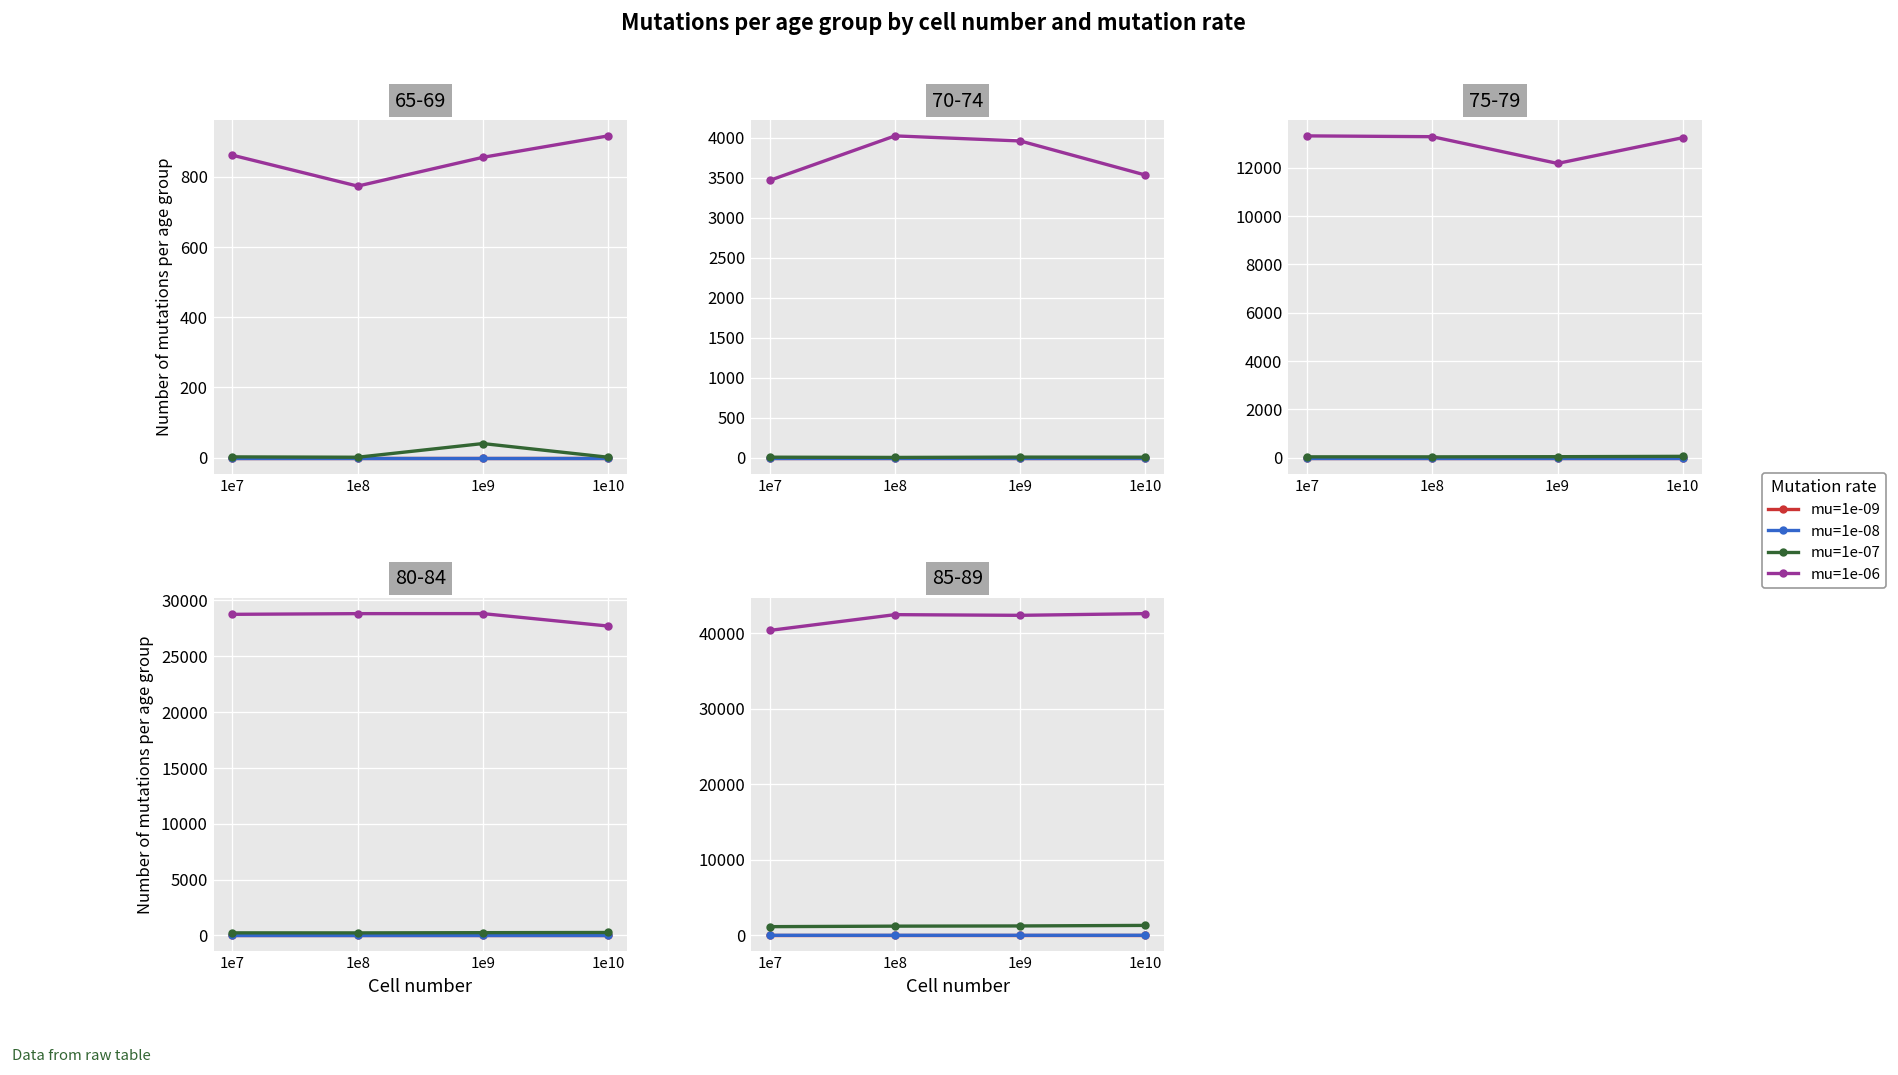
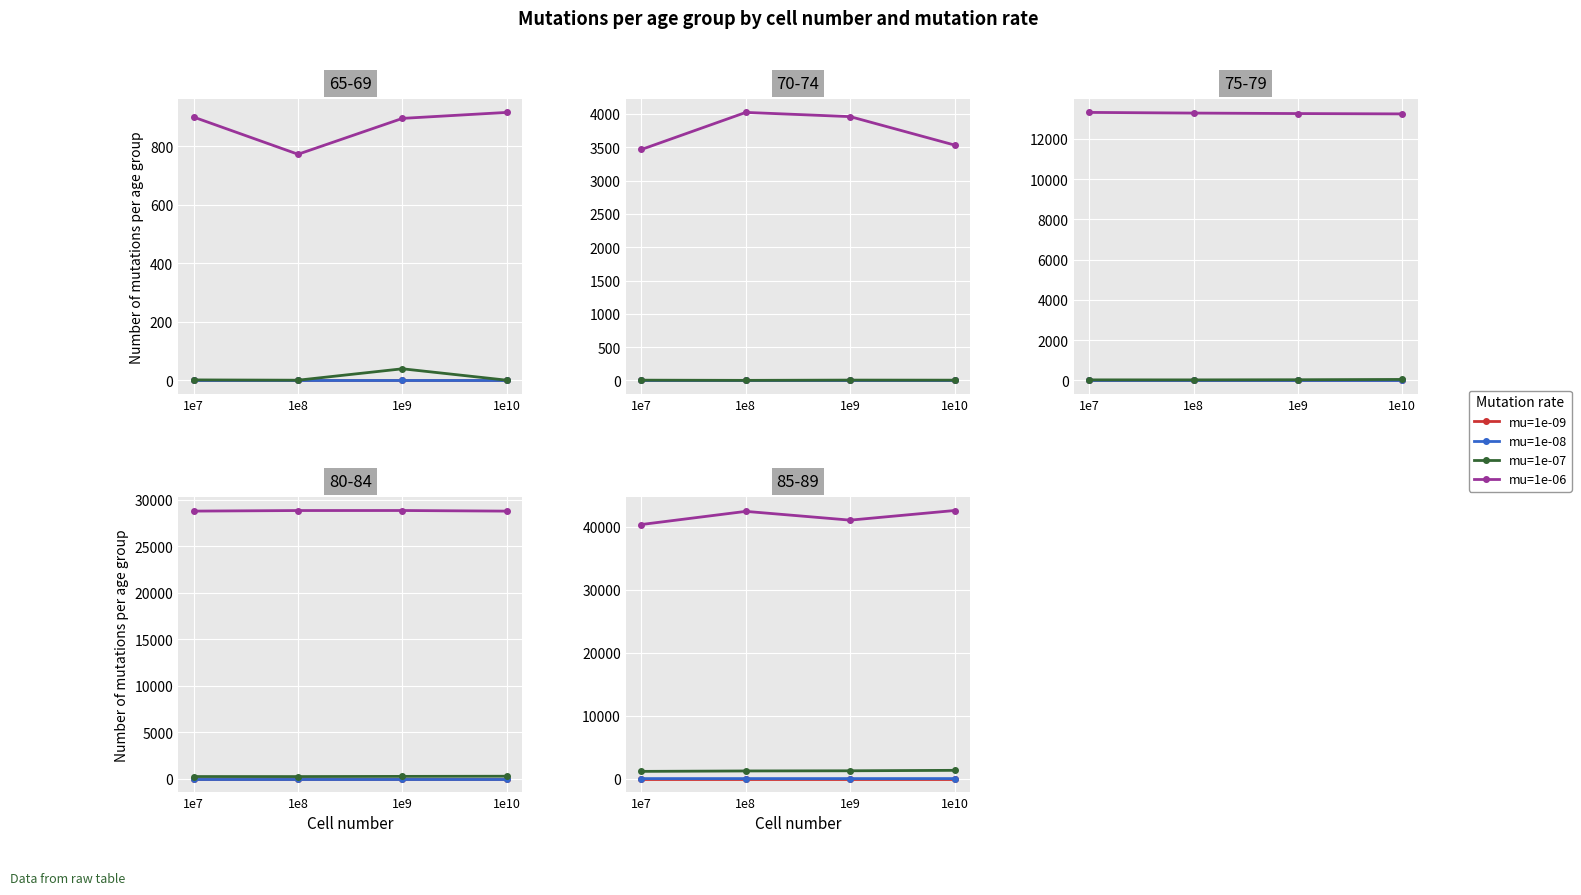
65-69, mu=1e-06, 1e7: 860 -> 900
65-69, mu=1e-06, 1e9: 850 -> 900
75-79, mu=1e-06, 1e9: 12200 -> 13300
80-84, mu=1e-06, 1e10: 28000 -> 29000
85-89, mu=1e-06, 1e9: 42000 -> 41000
